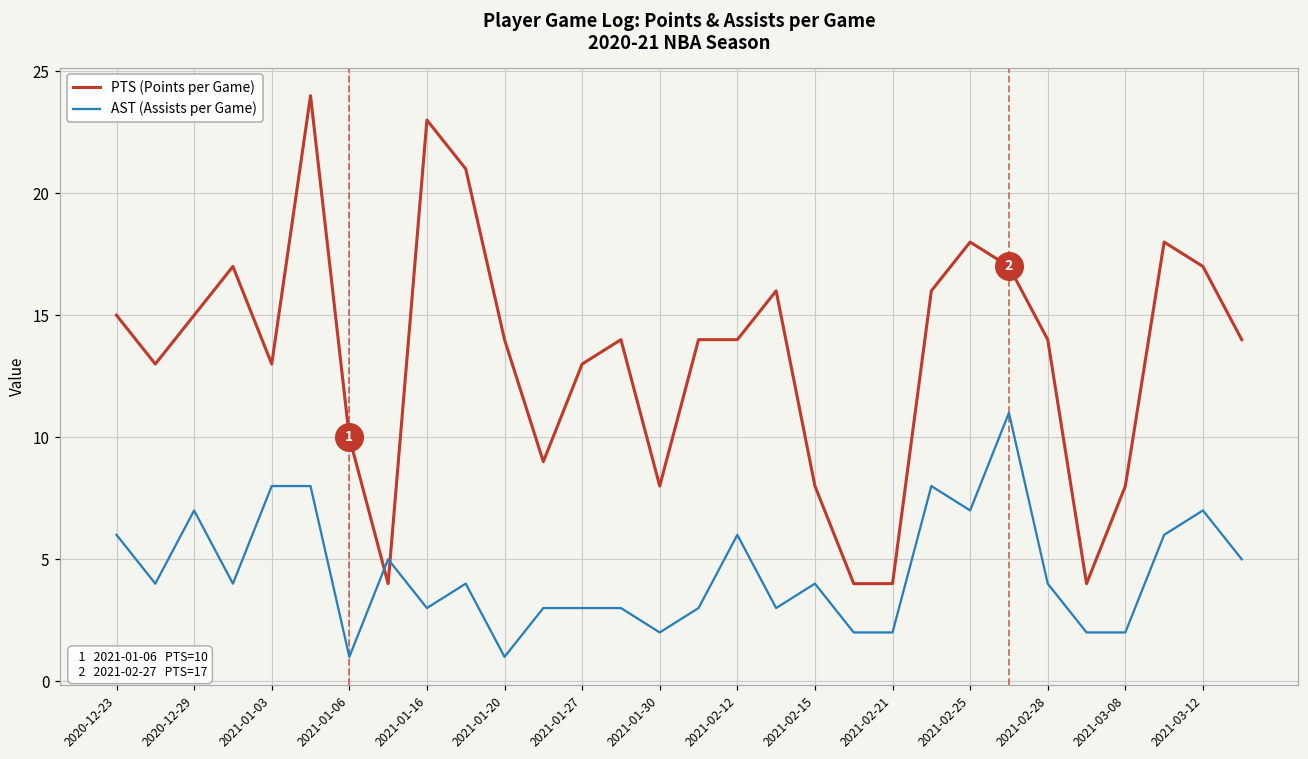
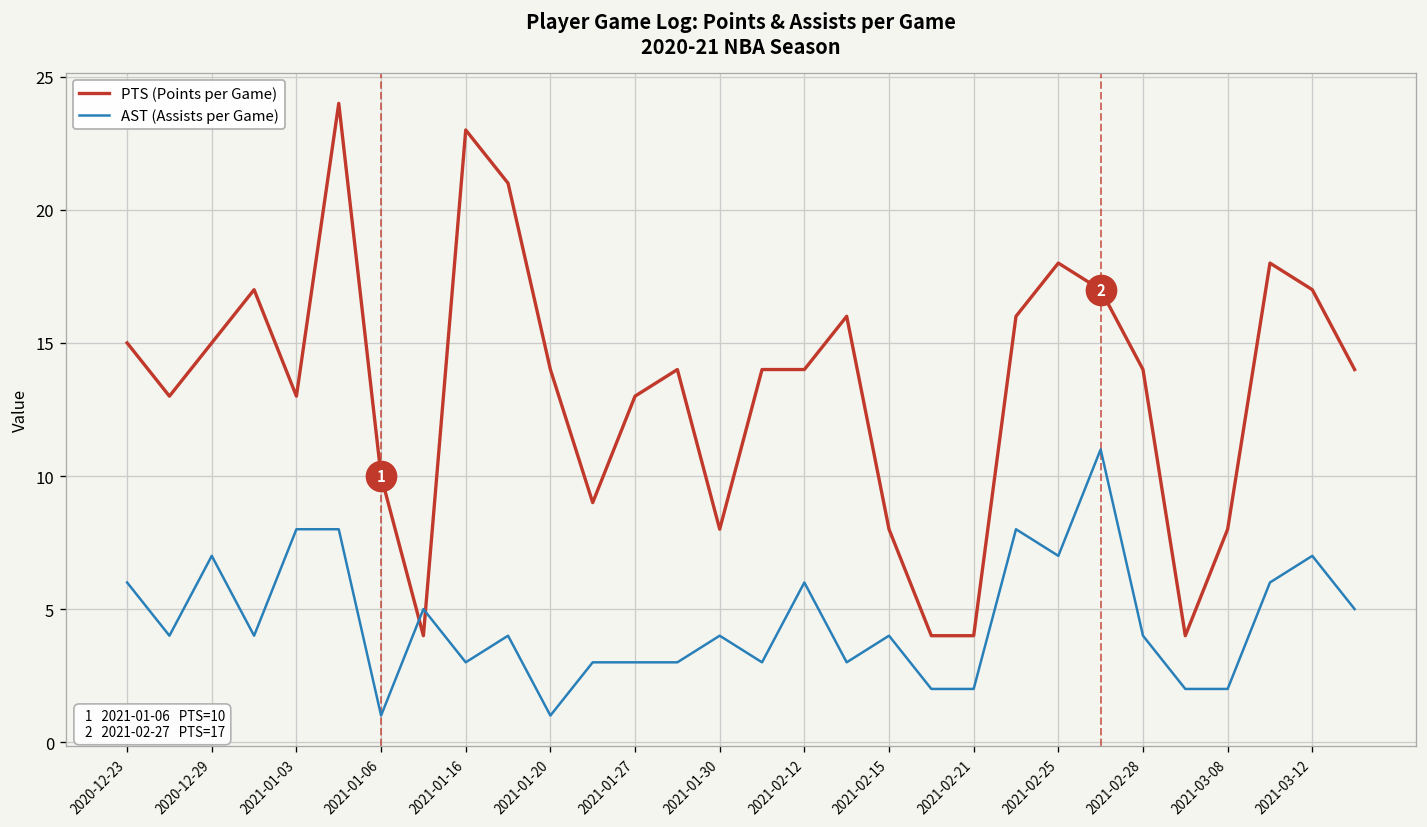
AST (Assists per Game), 2021-01-30: 2 -> 4
